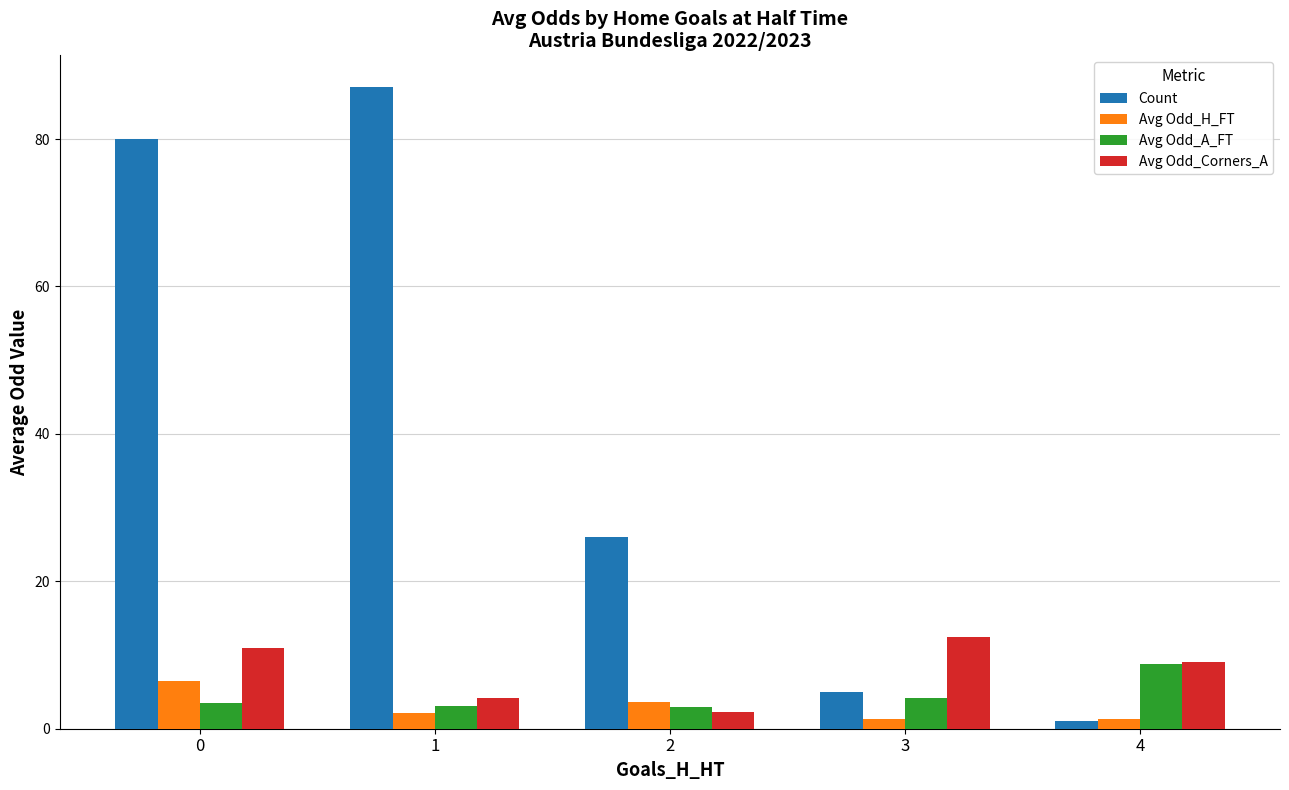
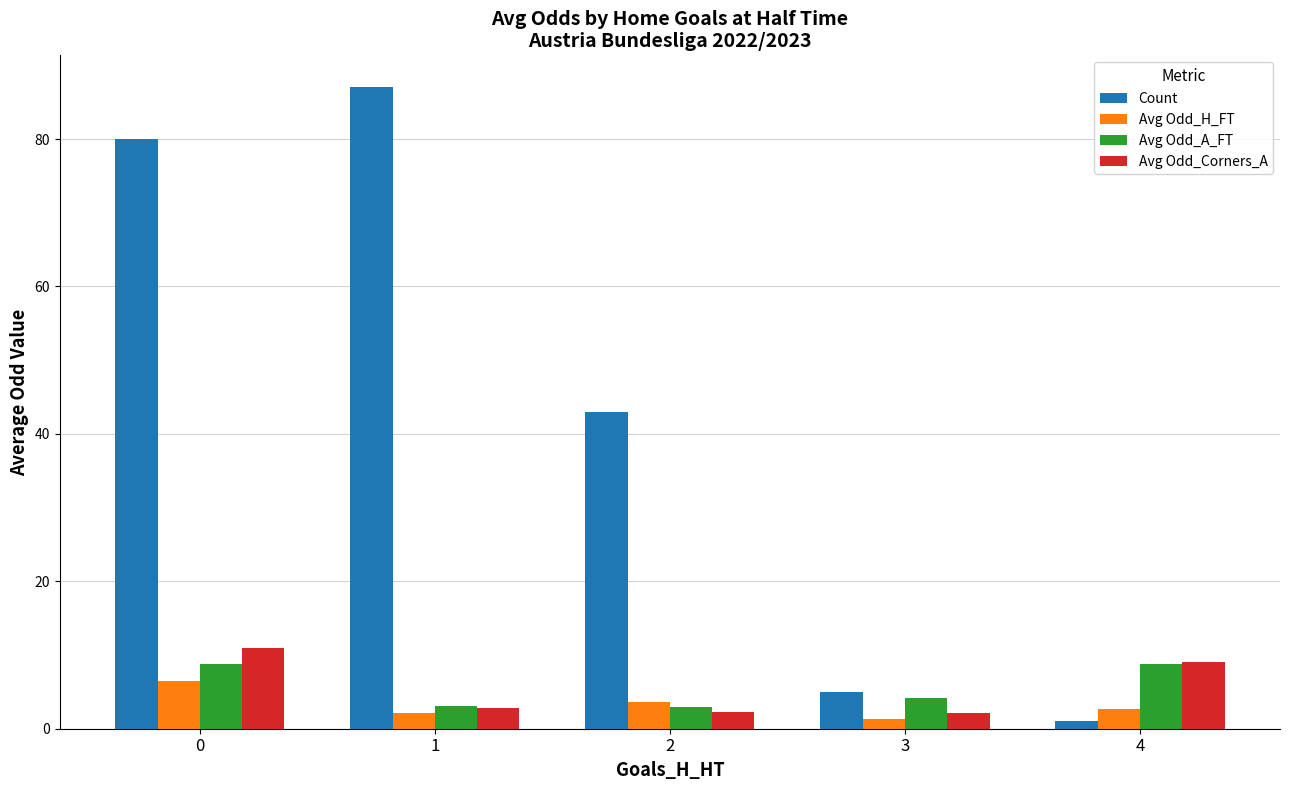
Avg Odd_A_FT, 0: 3 -> 9
Avg Odd_Corners_A, 1: 4 -> 3
Count, 2: 26 -> 43
Avg Odd_Corners_A, 3: 12 -> 2
Avg Odd_H_FT, 4: 1 -> 3
